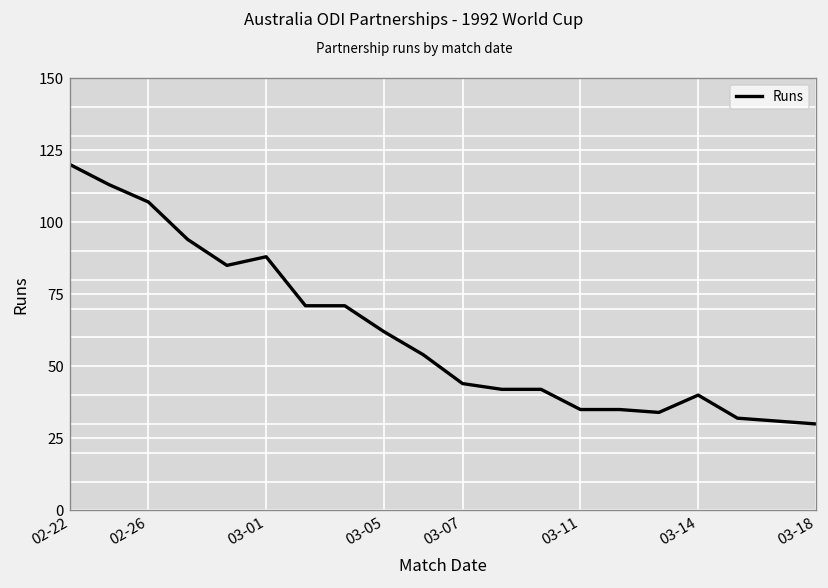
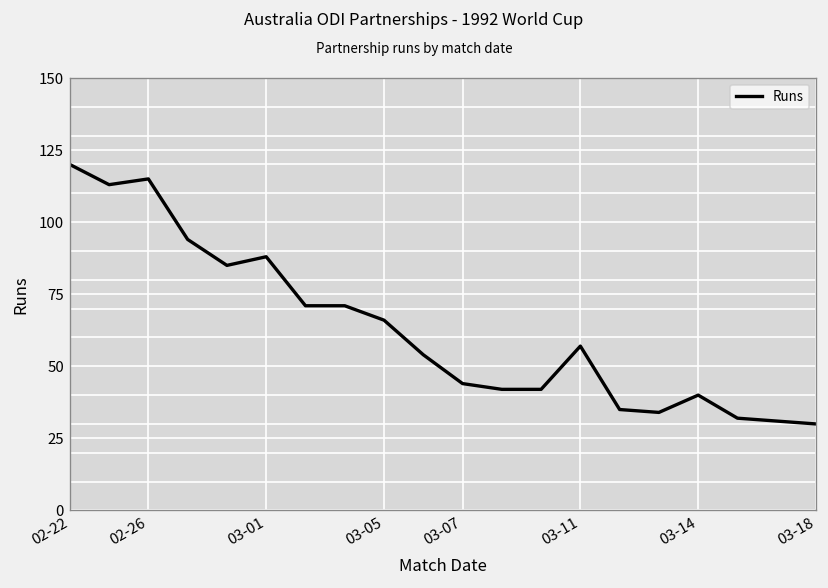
02-26: 107 -> 115
03-05: 62 -> 66
03-11: 35 -> 57
